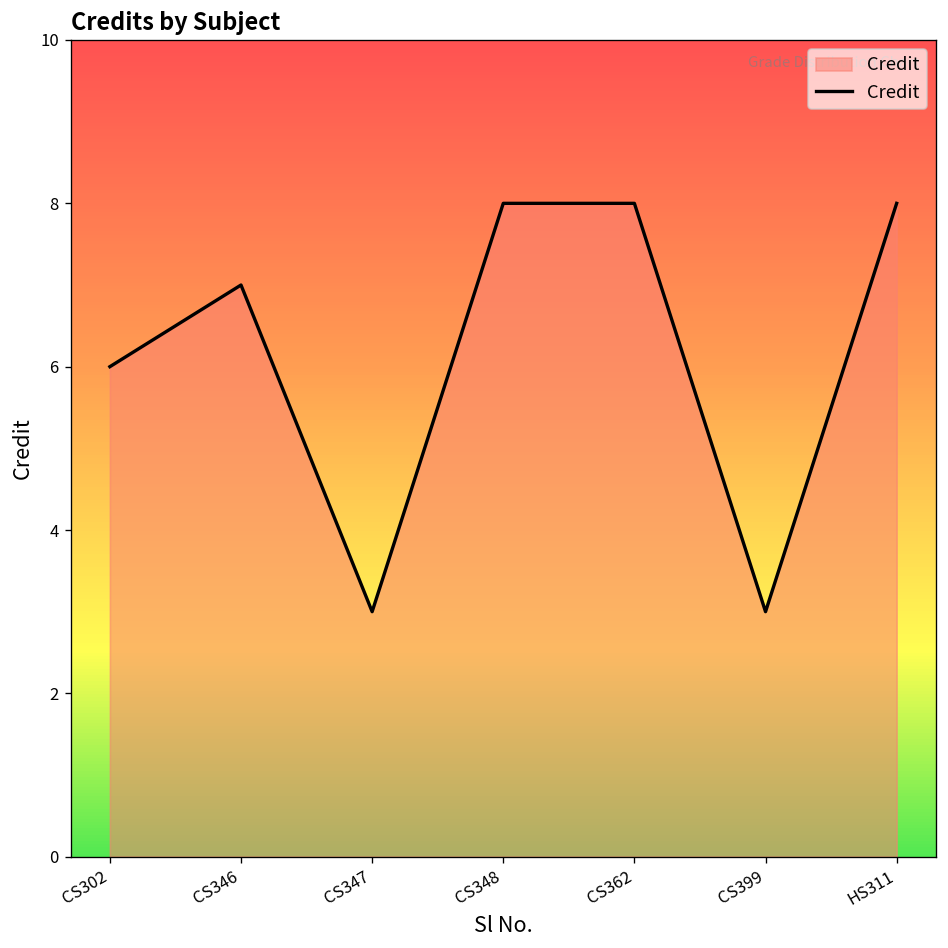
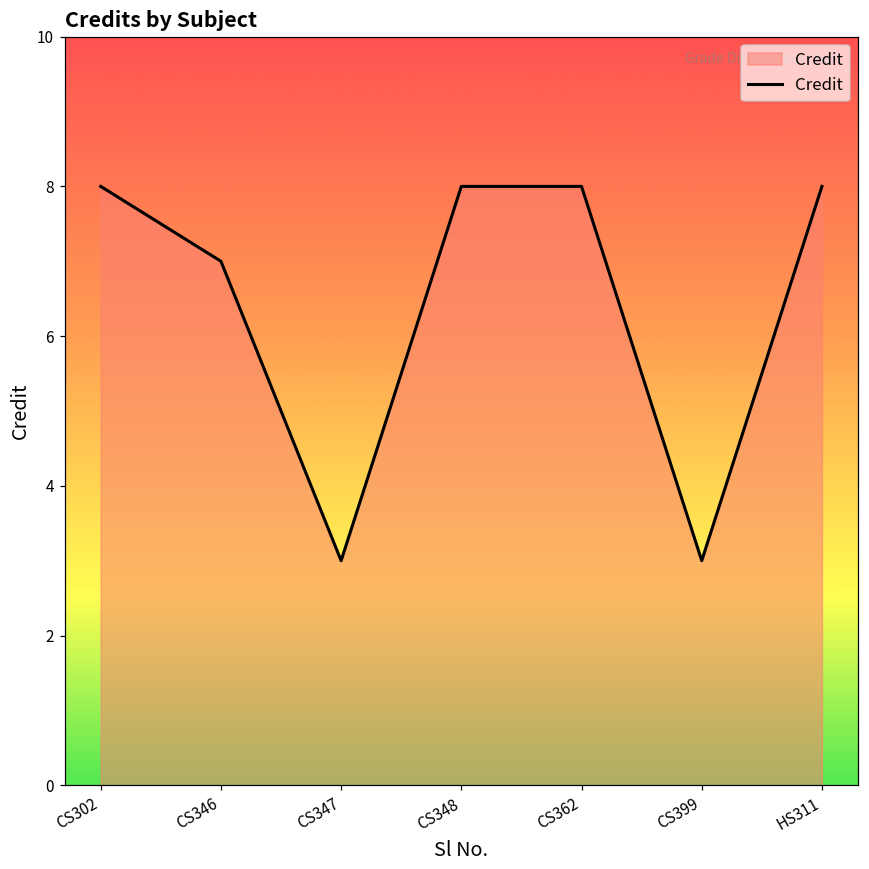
CS302: 6 -> 8
